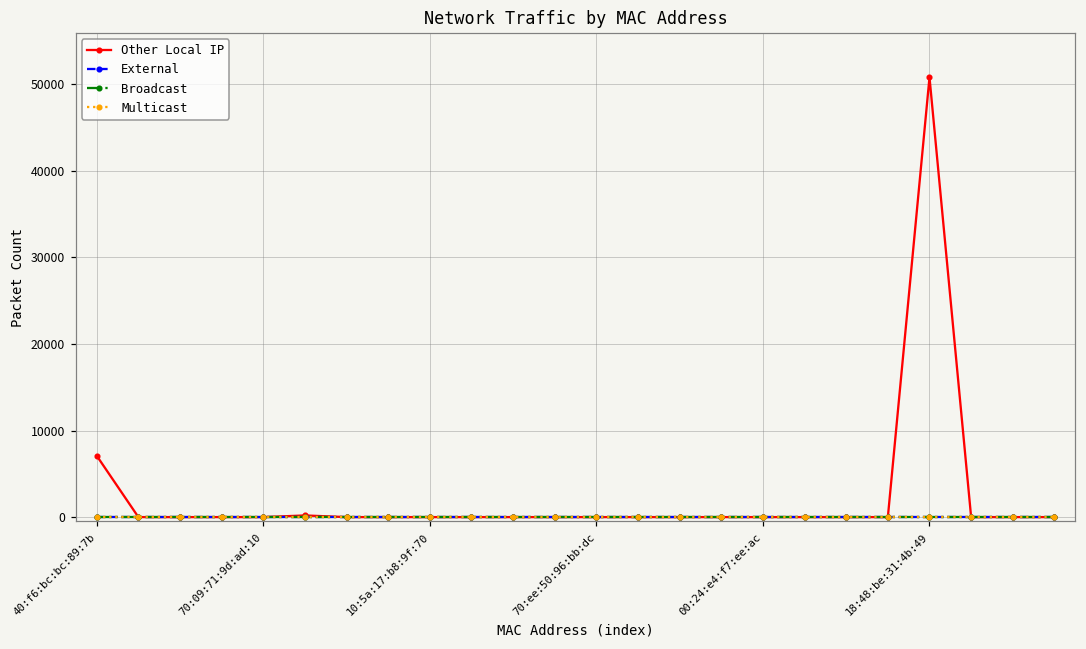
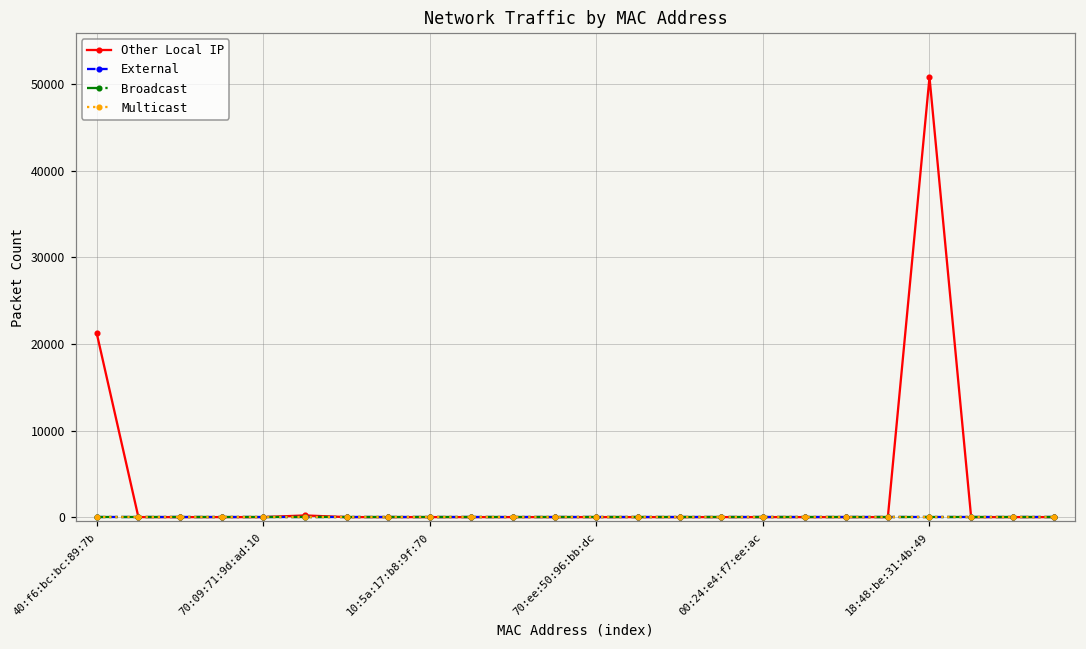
Other Local IP, 40:f6:bc:bc:89:7b: 7000 -> 21000
